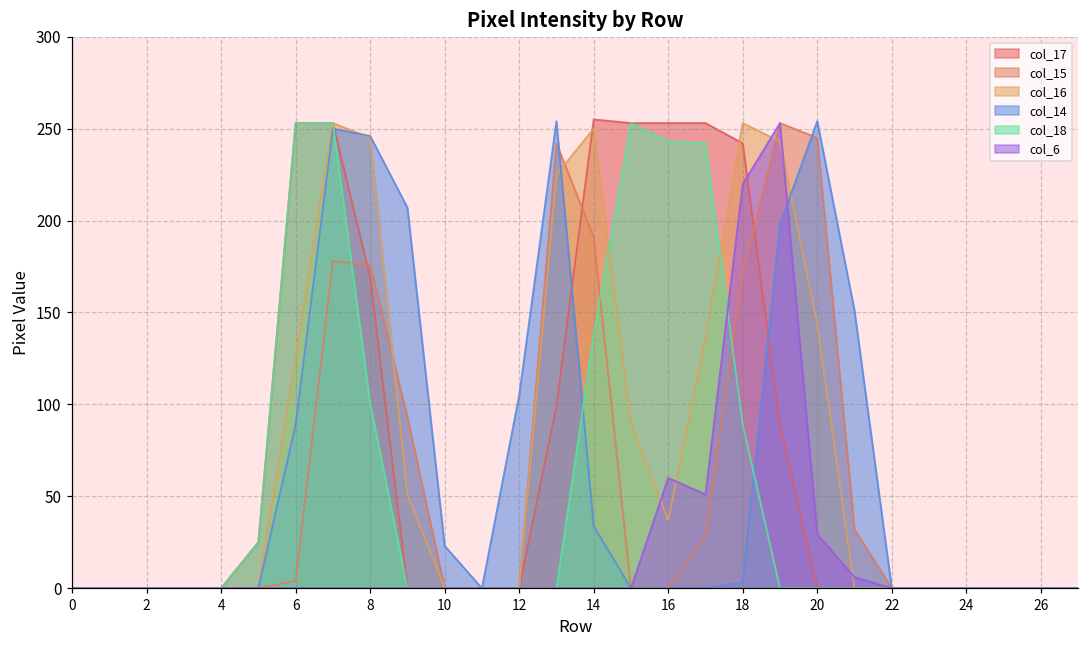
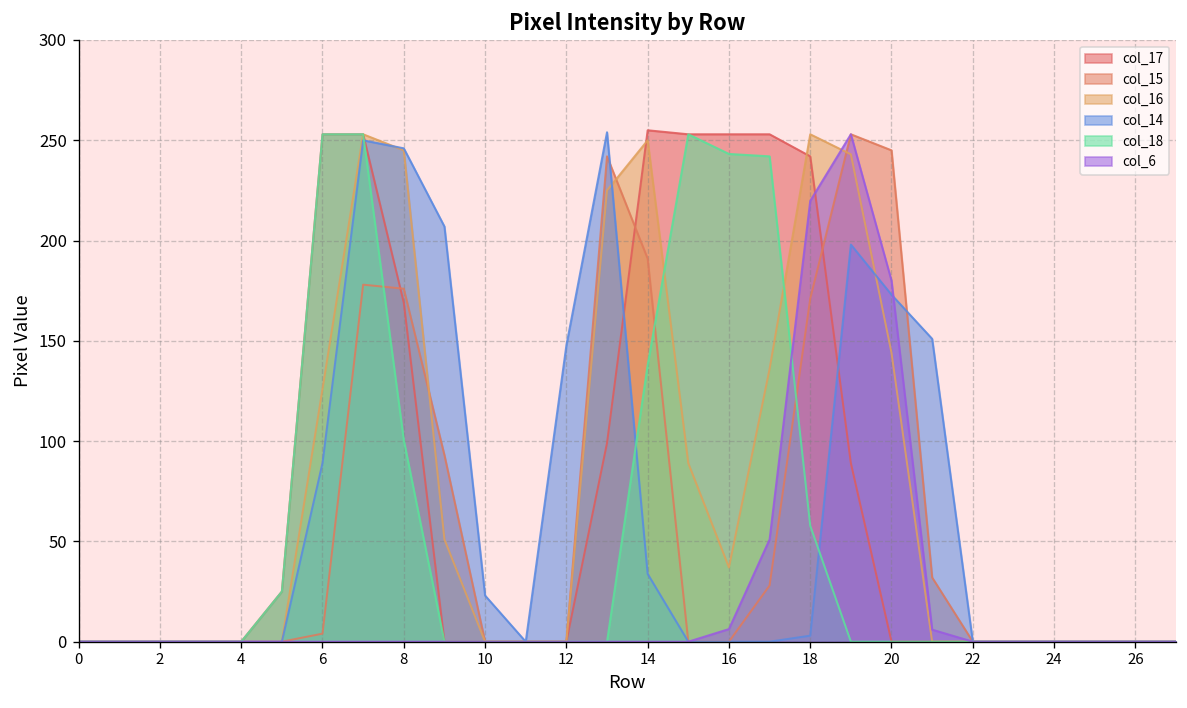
col_14, 12: 105 -> 148
col_6, 16: 60 -> 6
col_18, 18: 89 -> 58
col_14, 20: 254 -> 173
col_6, 20: 29 -> 180
